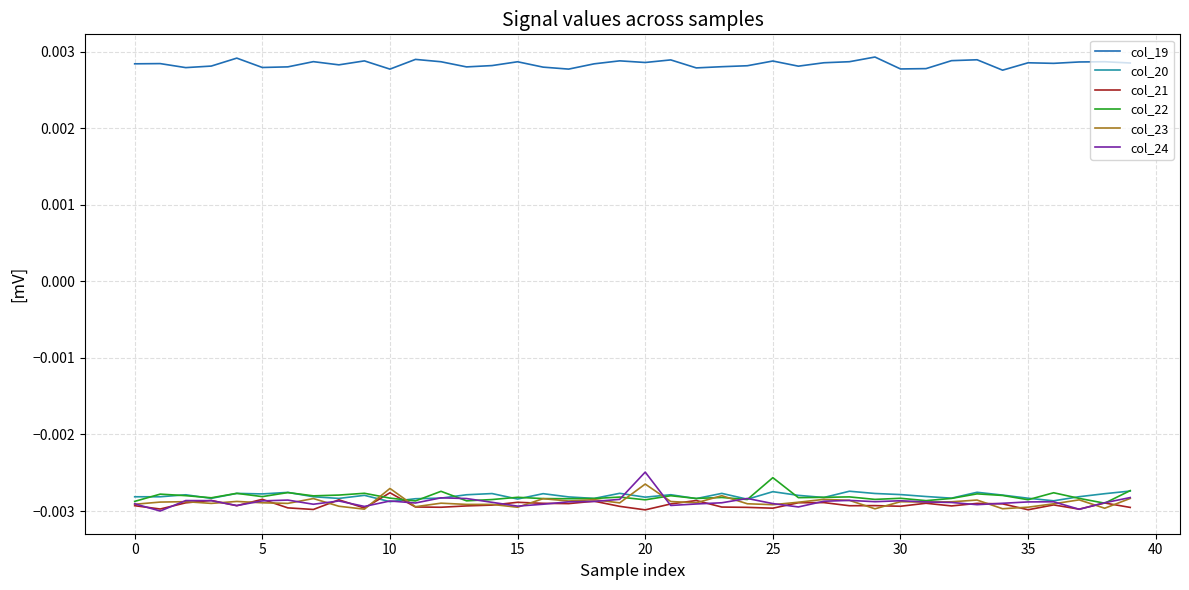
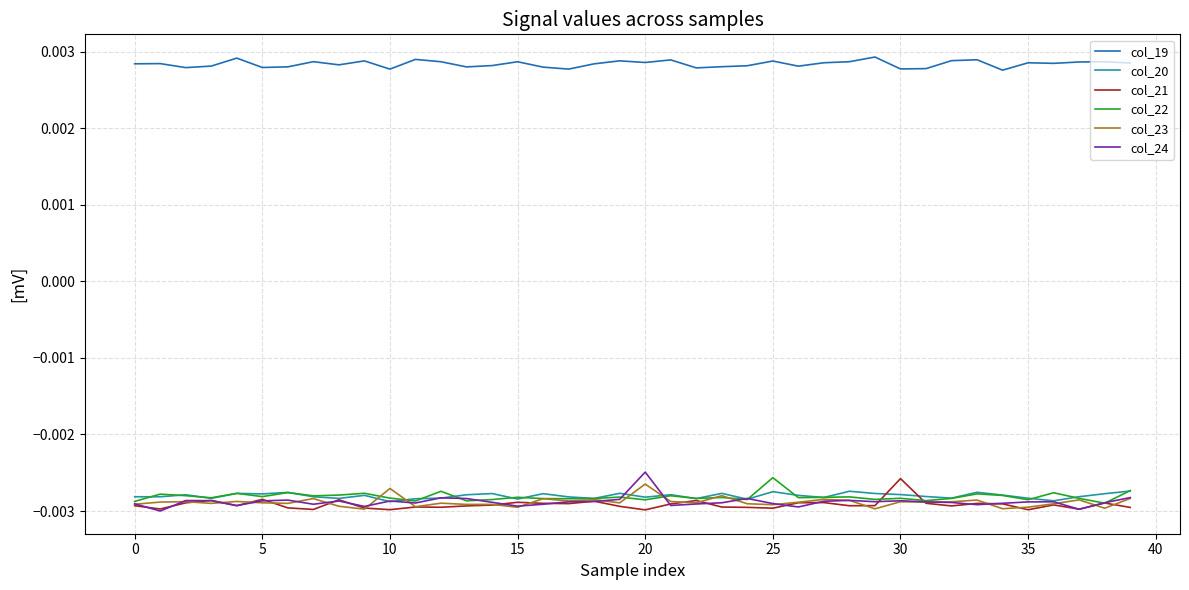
col_21, 10: -0.0028 -> -0.0030
col_21, 30: -0.0029 -> -0.0026
